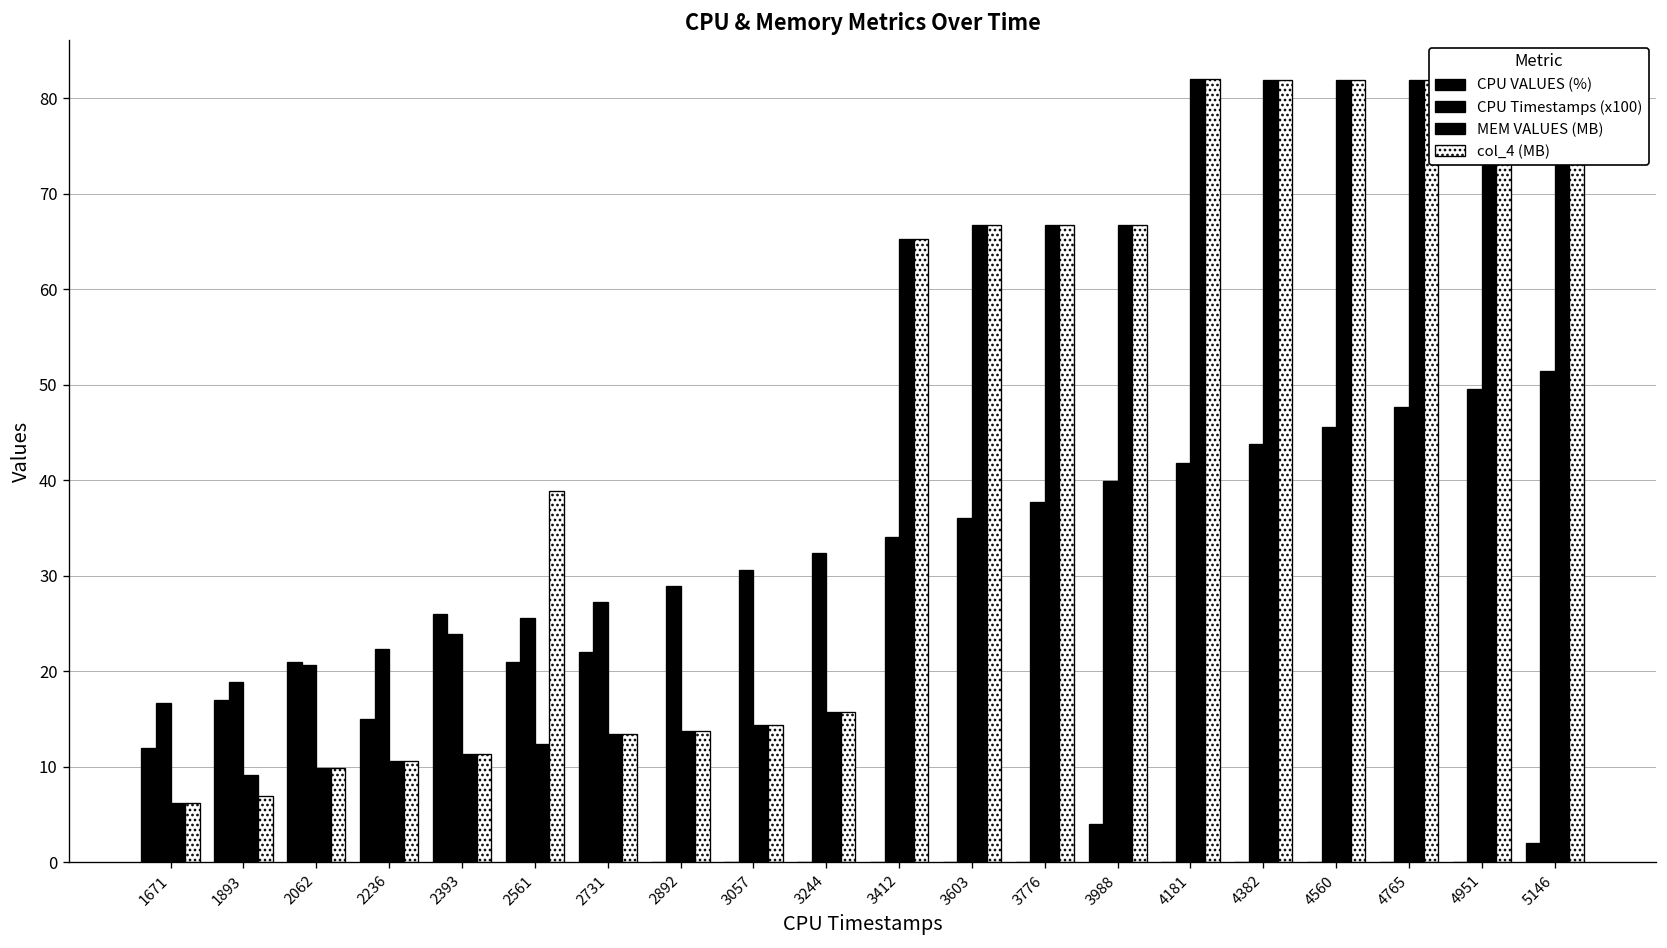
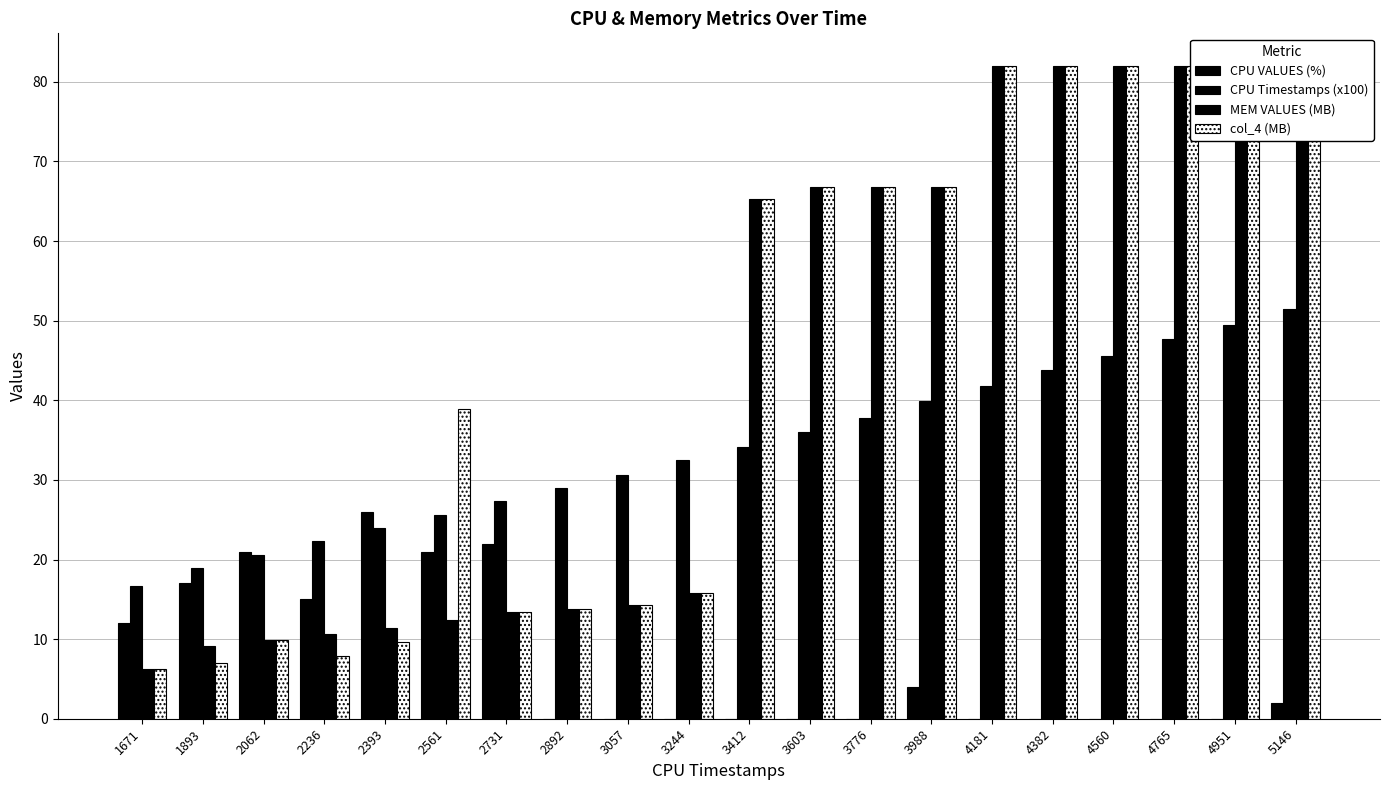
col_4 (MB), 2236: 11 -> 8
col_4 (MB), 2393: 11 -> 10
